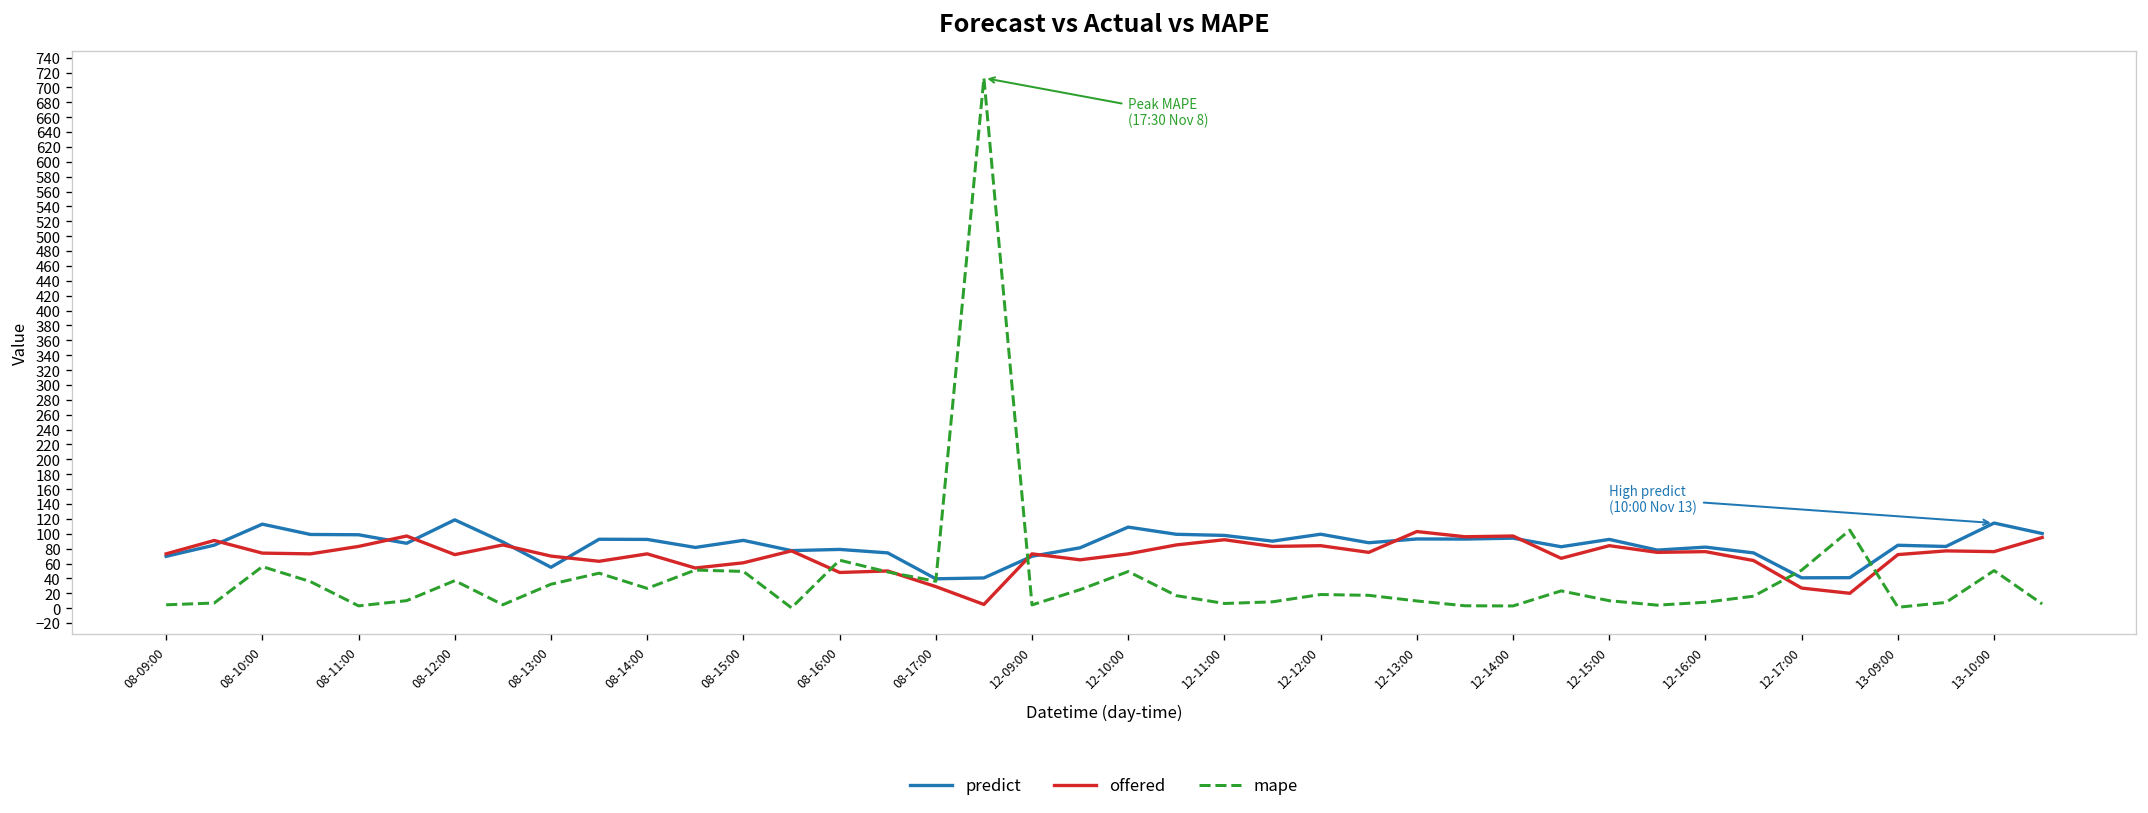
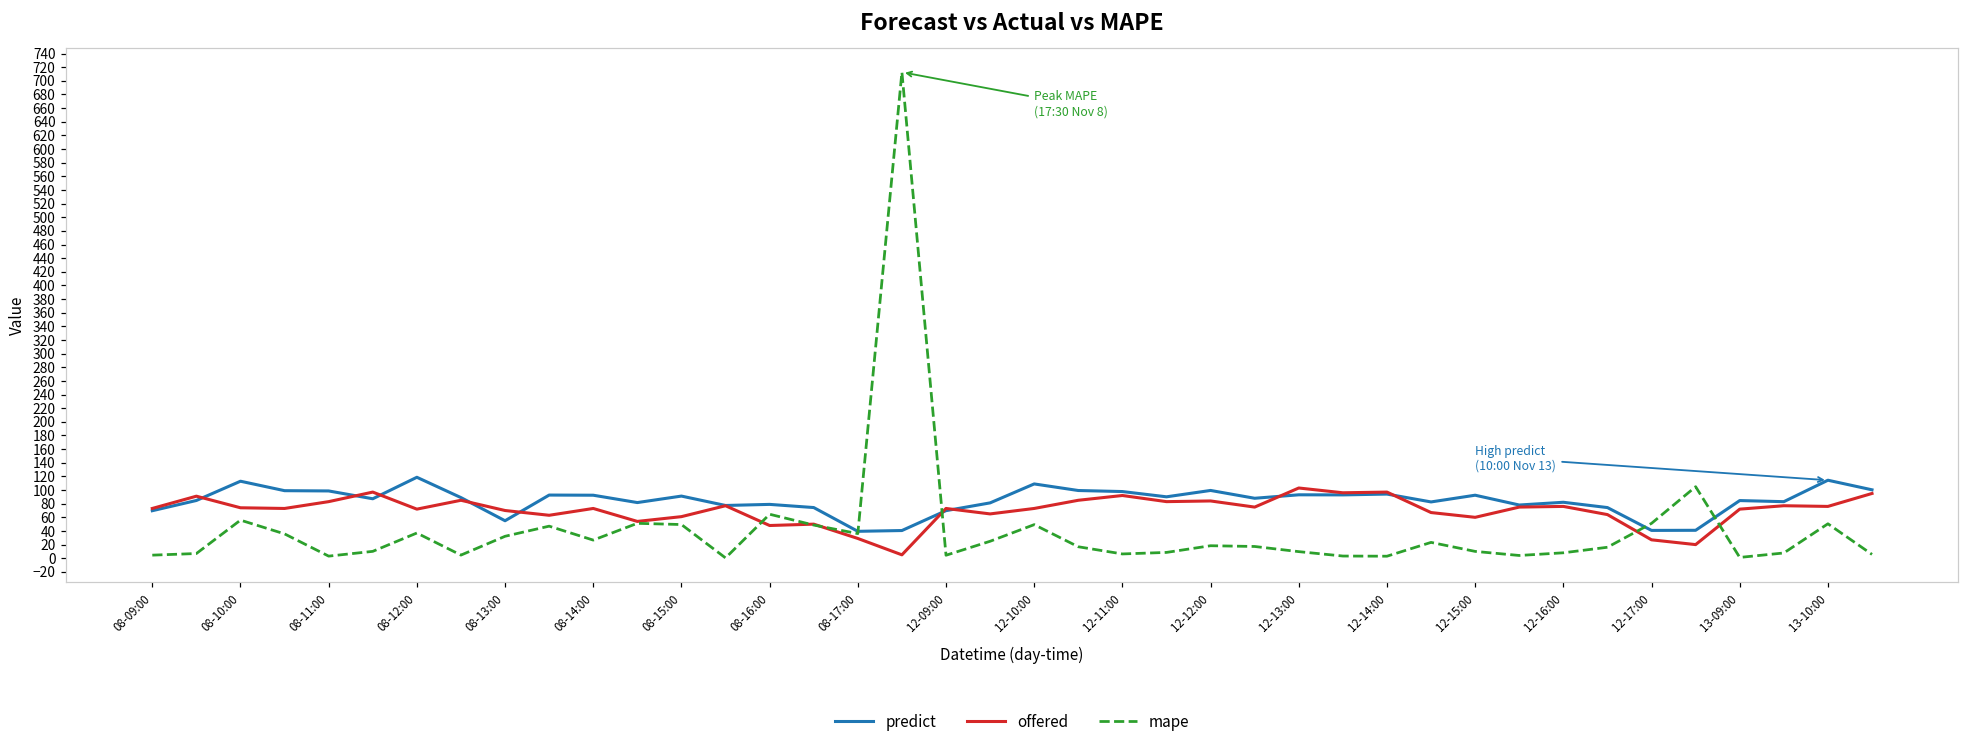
offered, 12-15:00: 80 -> 60
